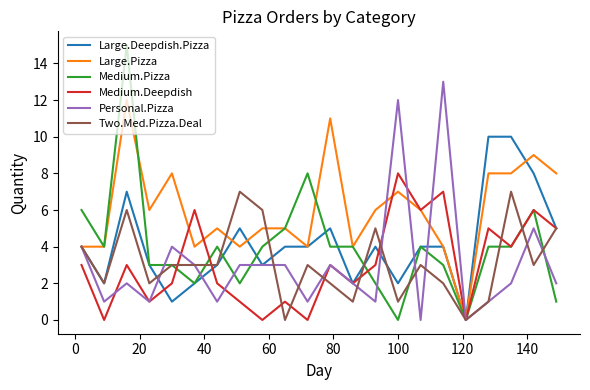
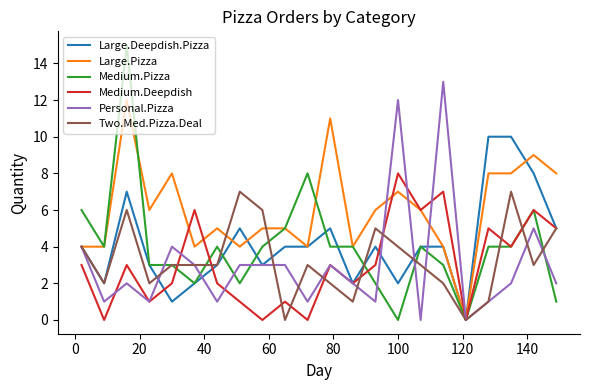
Two.Med.Pizza.Deal, 100: 1 -> 4
